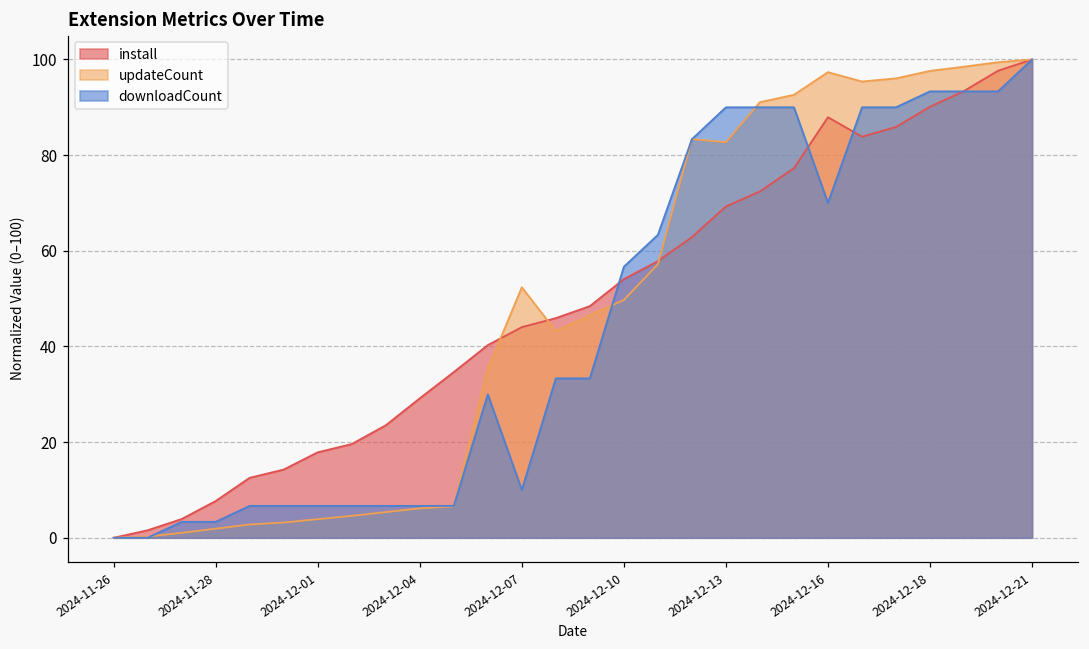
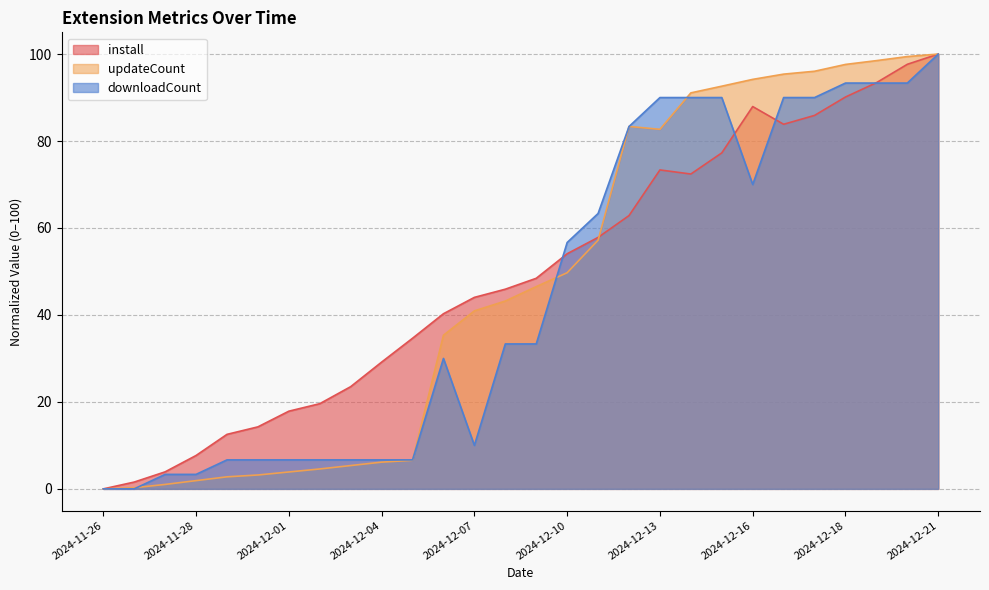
updateCount, 2024-12-07: 52 -> 41
install, 2024-12-13: 69 -> 73
updateCount, 2024-12-16: 97 -> 94
